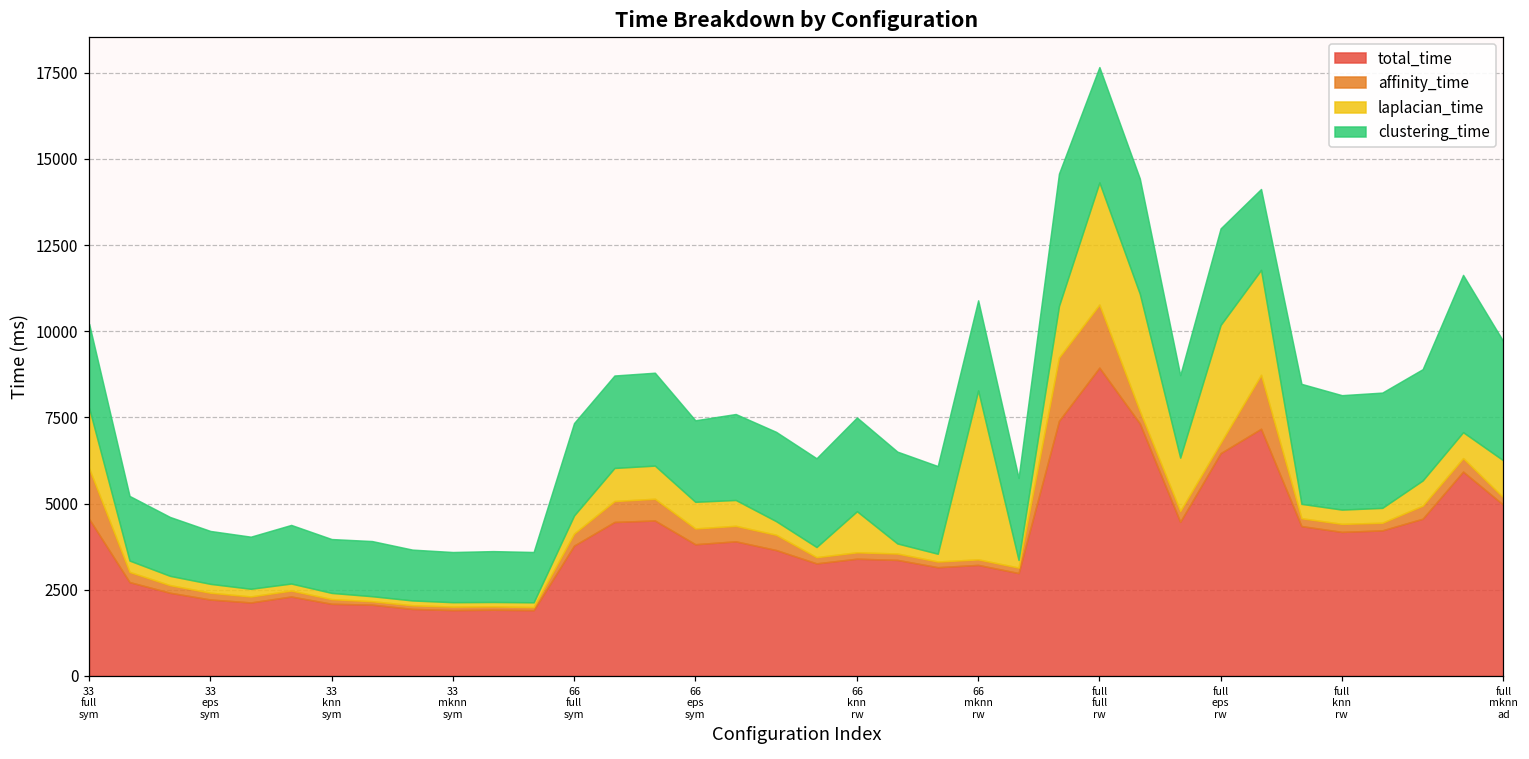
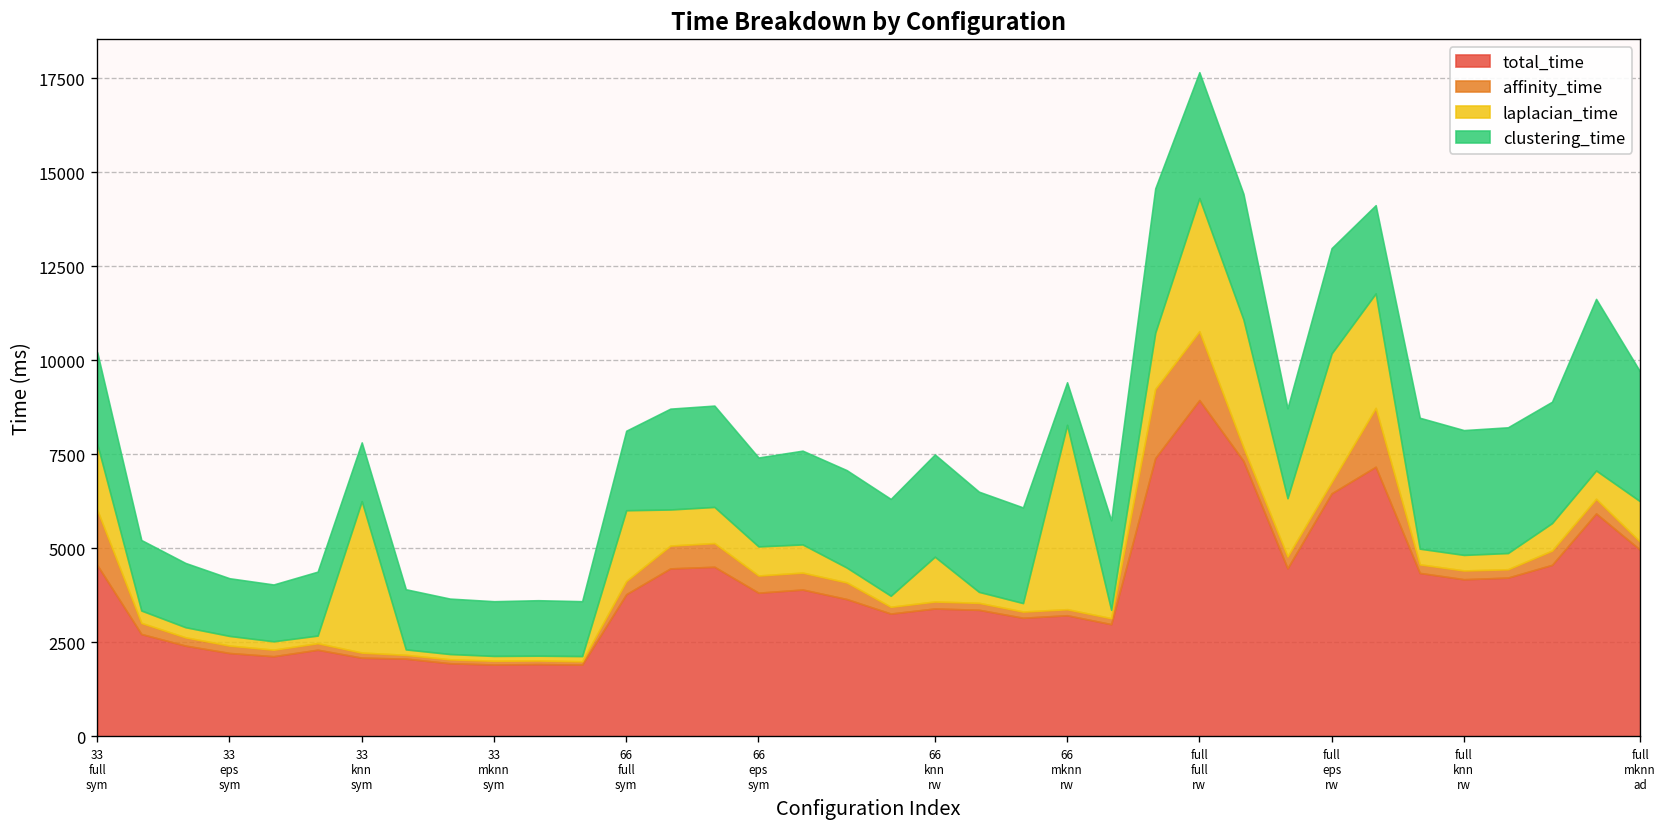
laplacian_time, 33 knn sym: 200 -> 4000
laplacian_time, 66 full sym: 500 -> 1900
clustering_time, 66 full sym: 2700 -> 2100
clustering_time, 66 mknn rw: 2600 -> 1100
